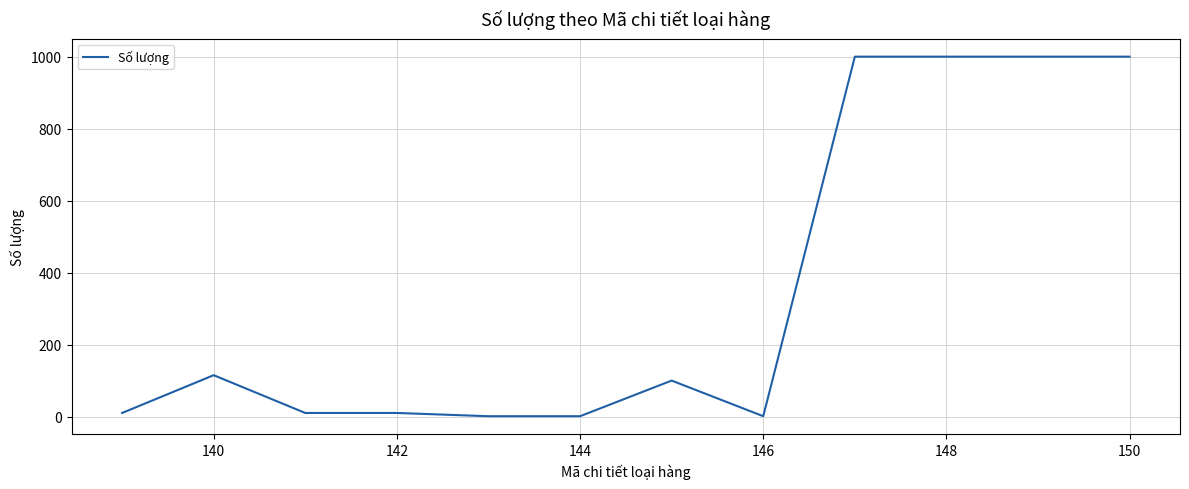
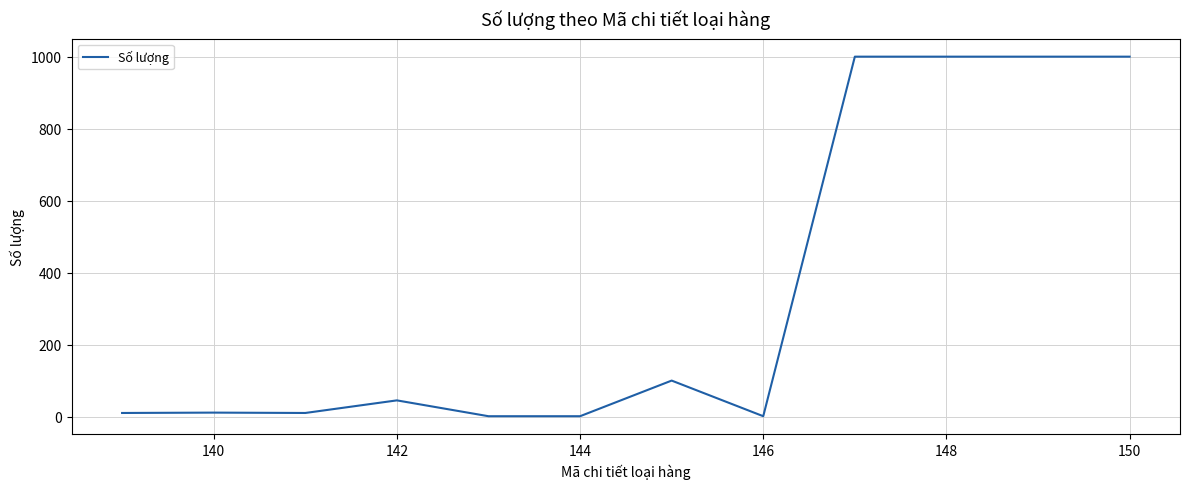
140: 120 -> 10
142: 10 -> 50
